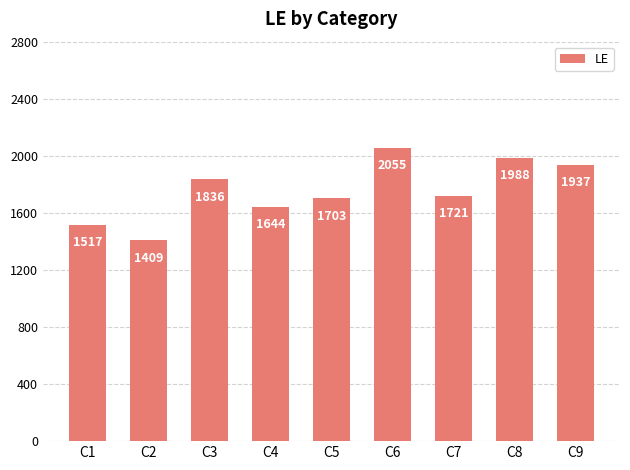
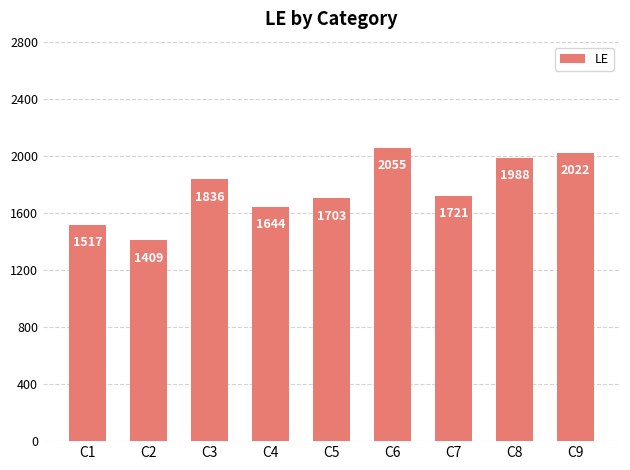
C9: 1937 -> 2022
